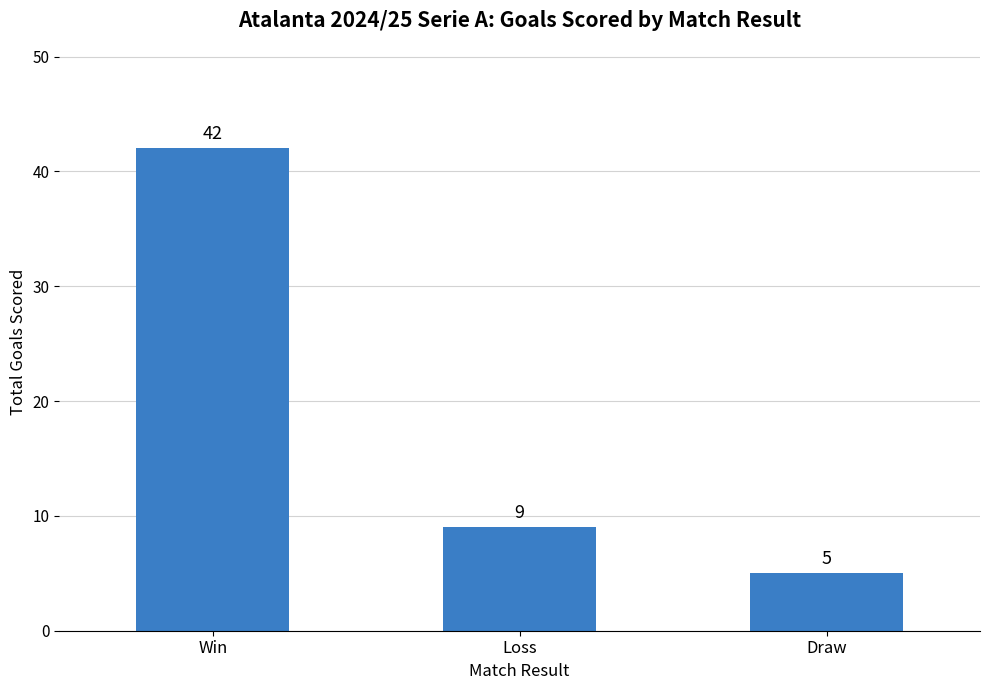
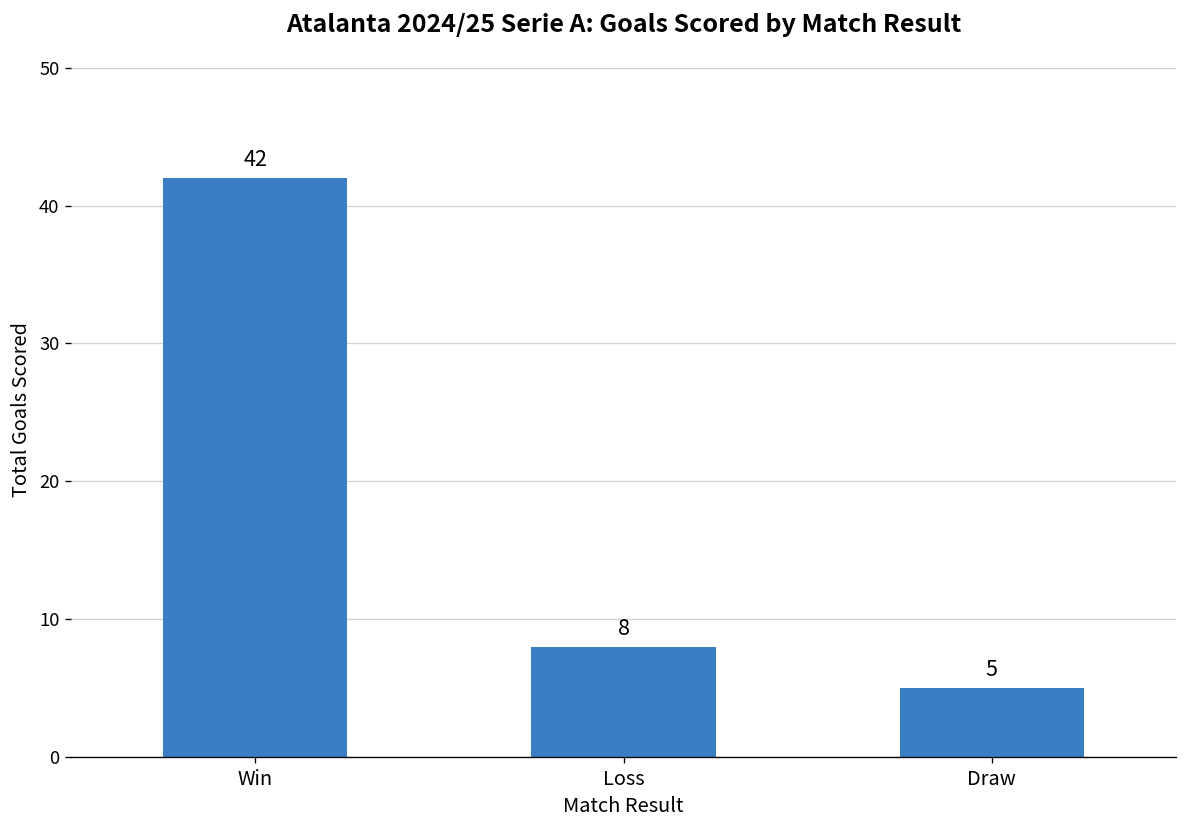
Loss: 9 -> 8
